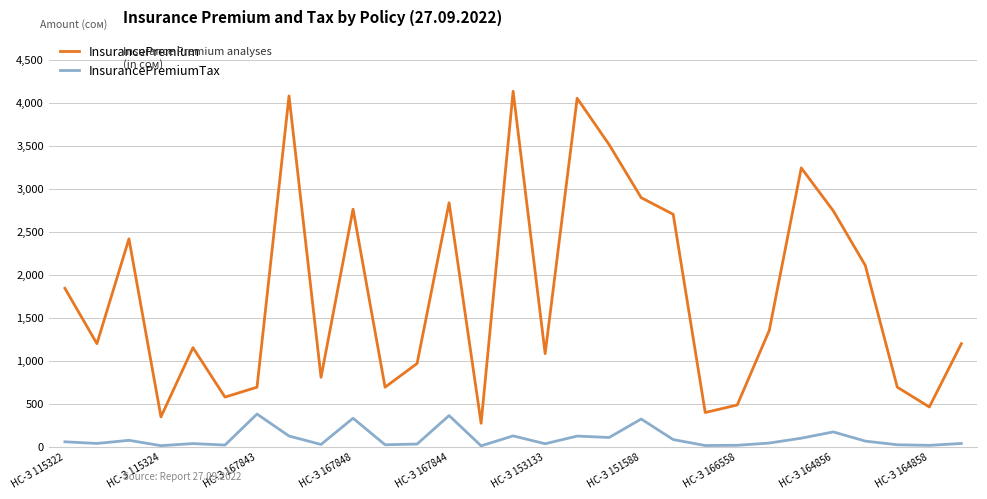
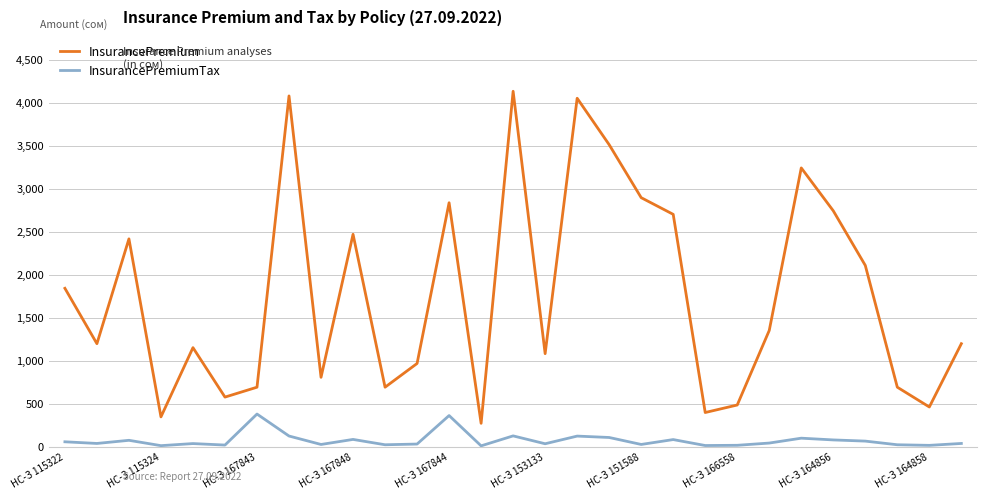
InsurancePremium, НС-З 167848: 2,800 -> 2,500
InsurancePremiumTax, НС-З 167848: 300 -> 100
InsurancePremiumTax, НС-З 151588: 300 -> 0
InsurancePremiumTax, НС-З 164856: 200 -> 100
